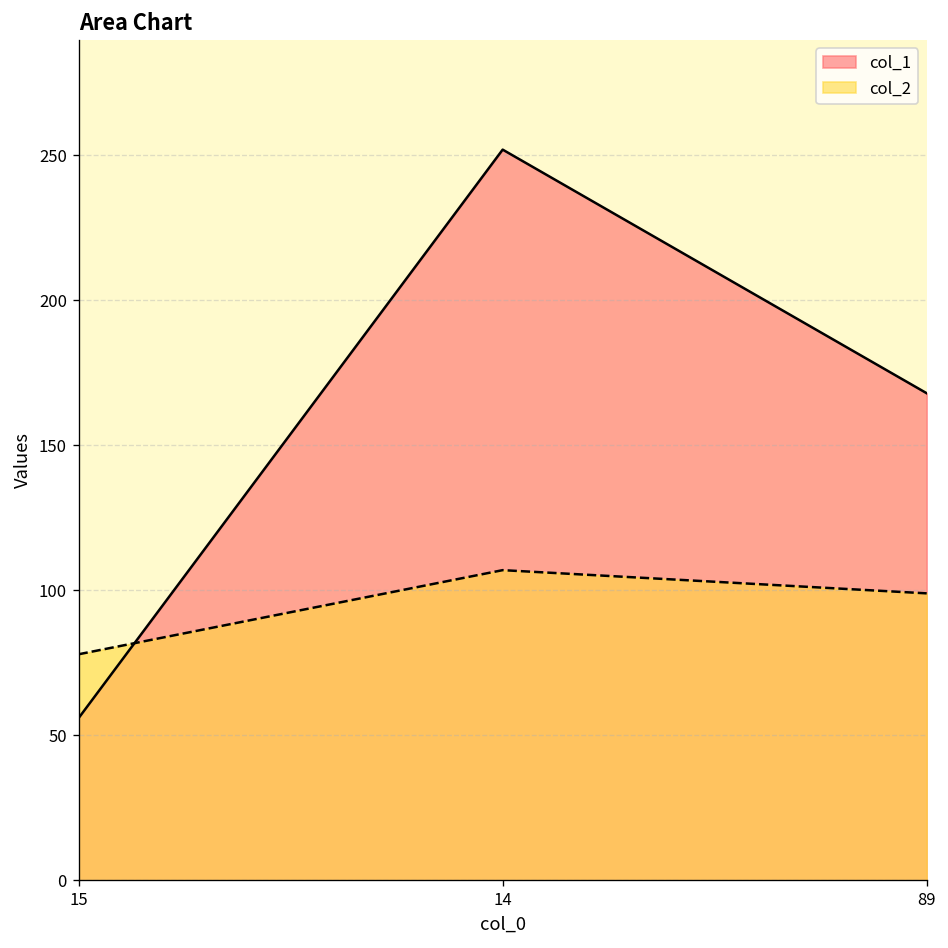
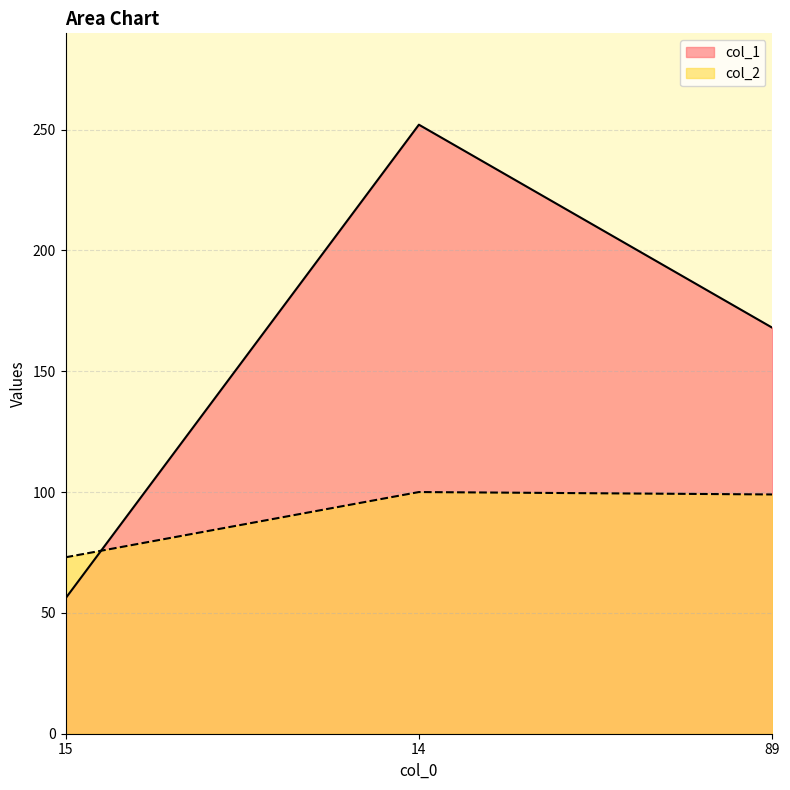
col_2, 15: 78 -> 73
col_2, 14: 107 -> 100
